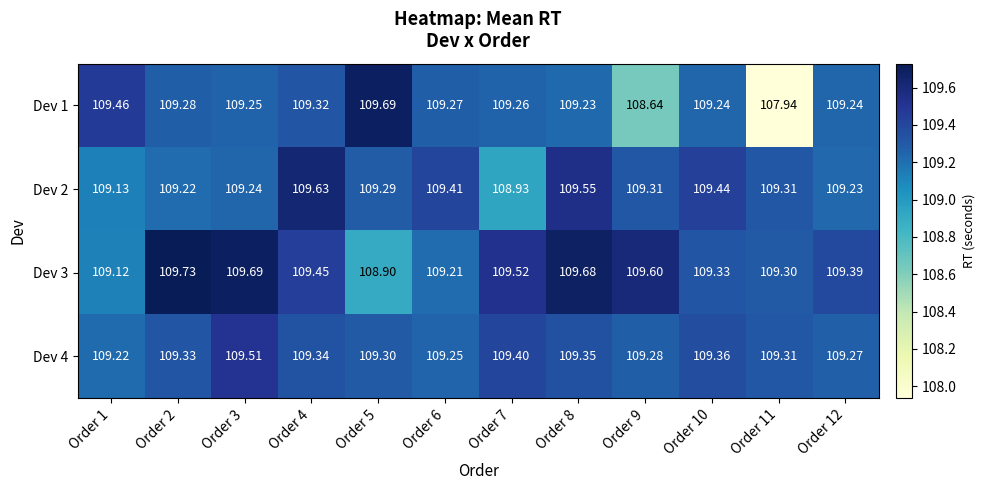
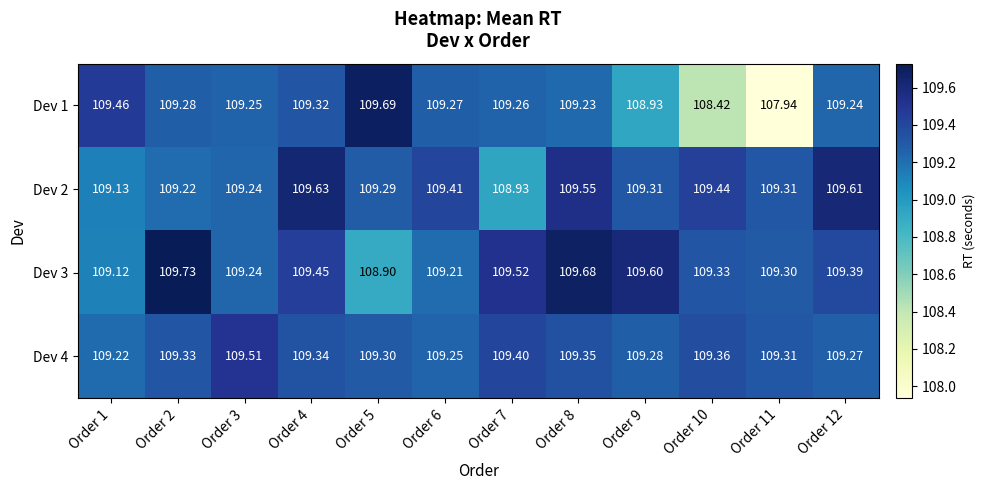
Dev 1, Order 9: 108.64 -> 108.93
Dev 1, Order 10: 109.24 -> 108.42
Dev 2, Order 12: 109.23 -> 109.61
Dev 3, Order 3: 109.69 -> 109.24
